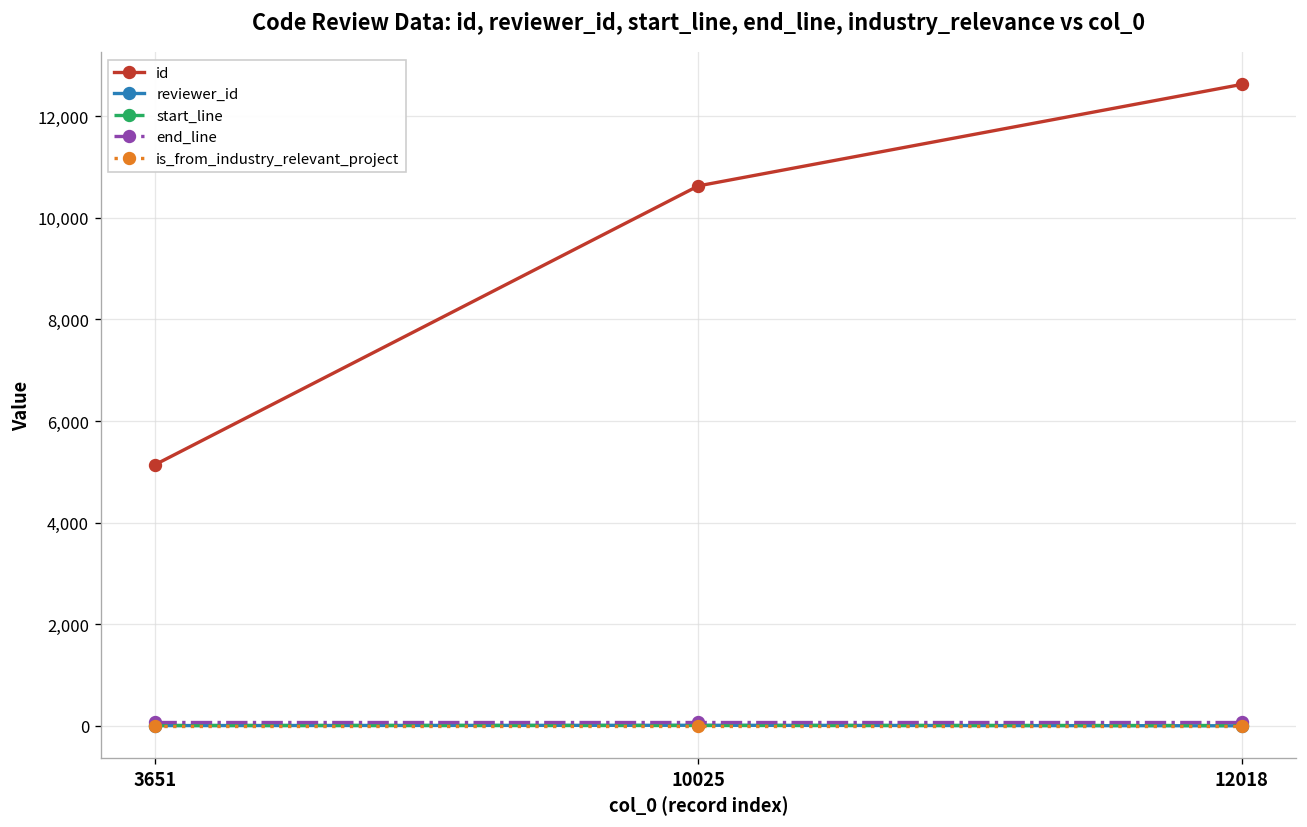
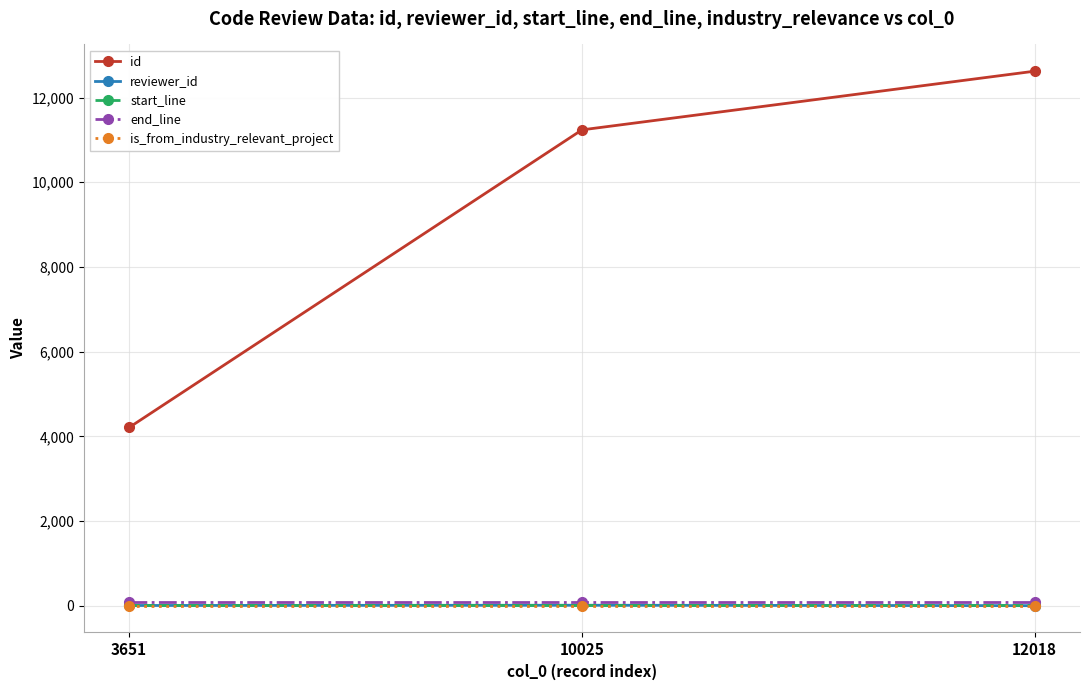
id, 3651: 5,100 -> 4,200
id, 10025: 10,600 -> 11,200
